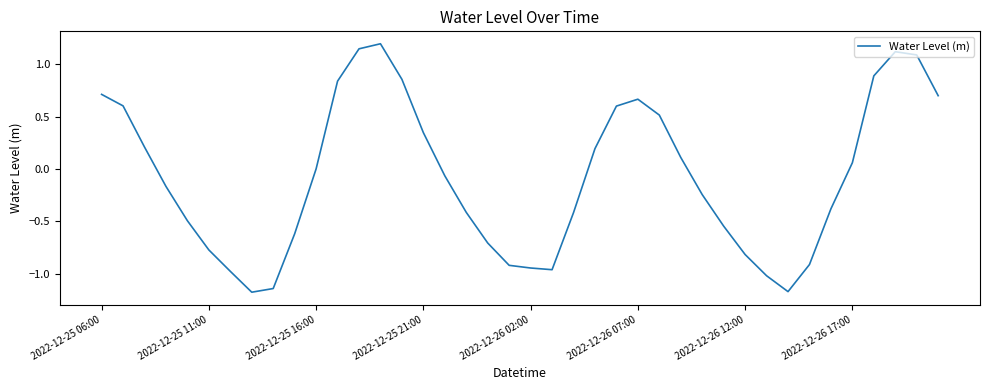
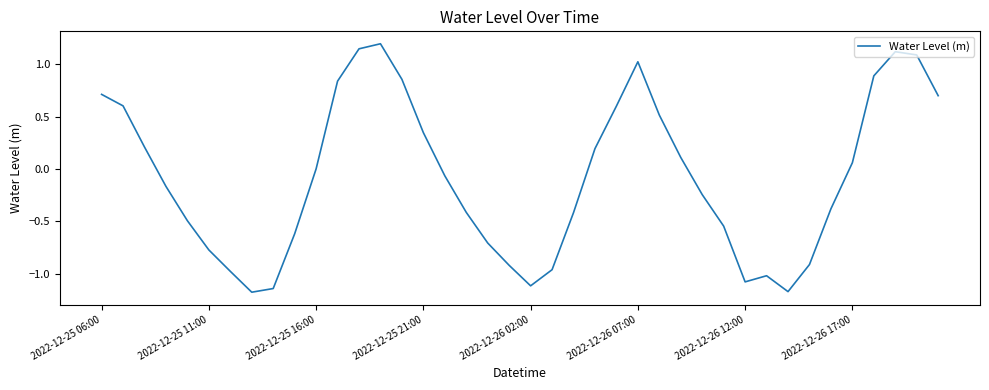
2022-12-26 02:00: -0.95 -> -1.12
2022-12-26 07:00: 0.67 -> 1.02
2022-12-26 12:00: -0.82 -> -1.08
